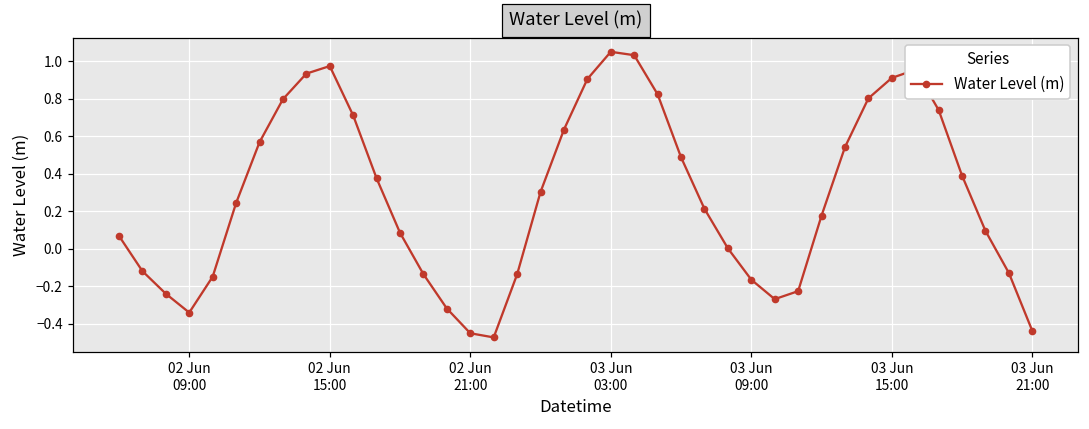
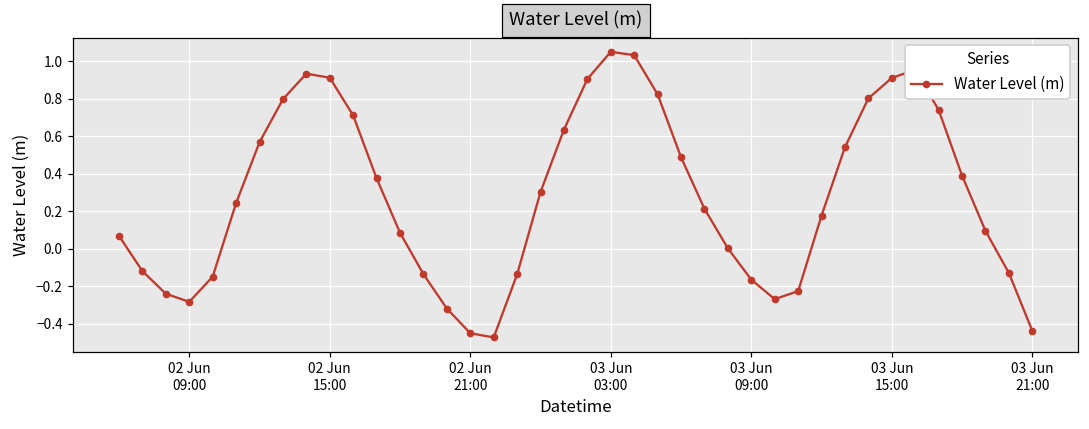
02 Jun 09:00: -0.34 -> -0.28
02 Jun 15:00: 0.98 -> 0.91
